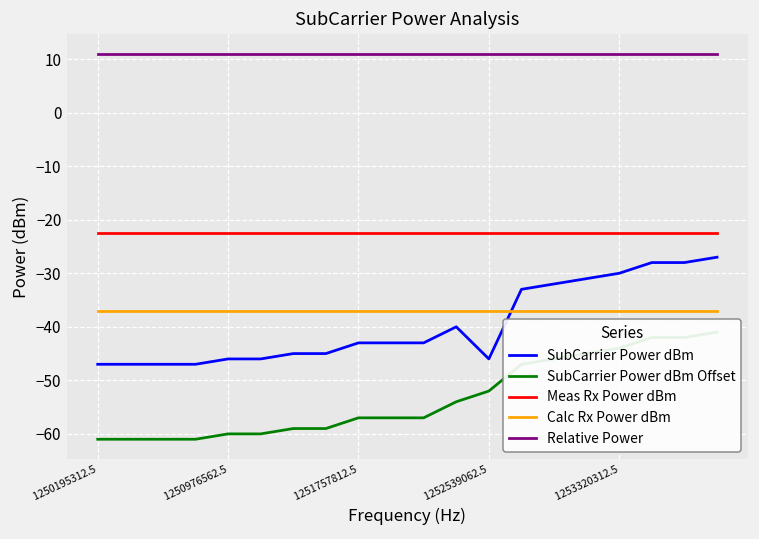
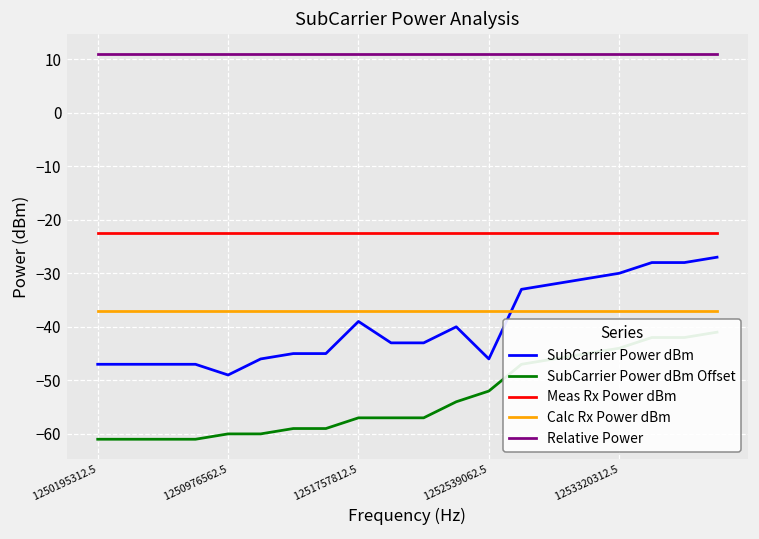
SubCarrier Power dBm, 1250976562.5: -46 -> -49
SubCarrier Power dBm, 1251757812.5: -43 -> -39
